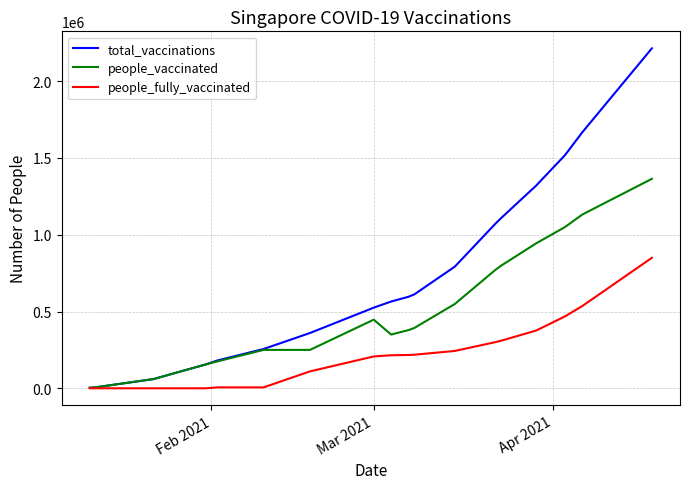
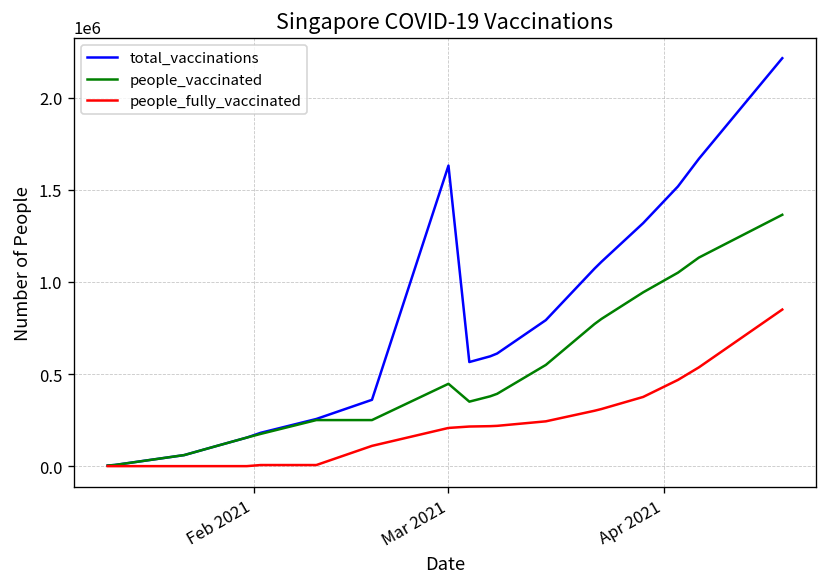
total_vaccinations, Mar 2021: 530000 -> 1630000
